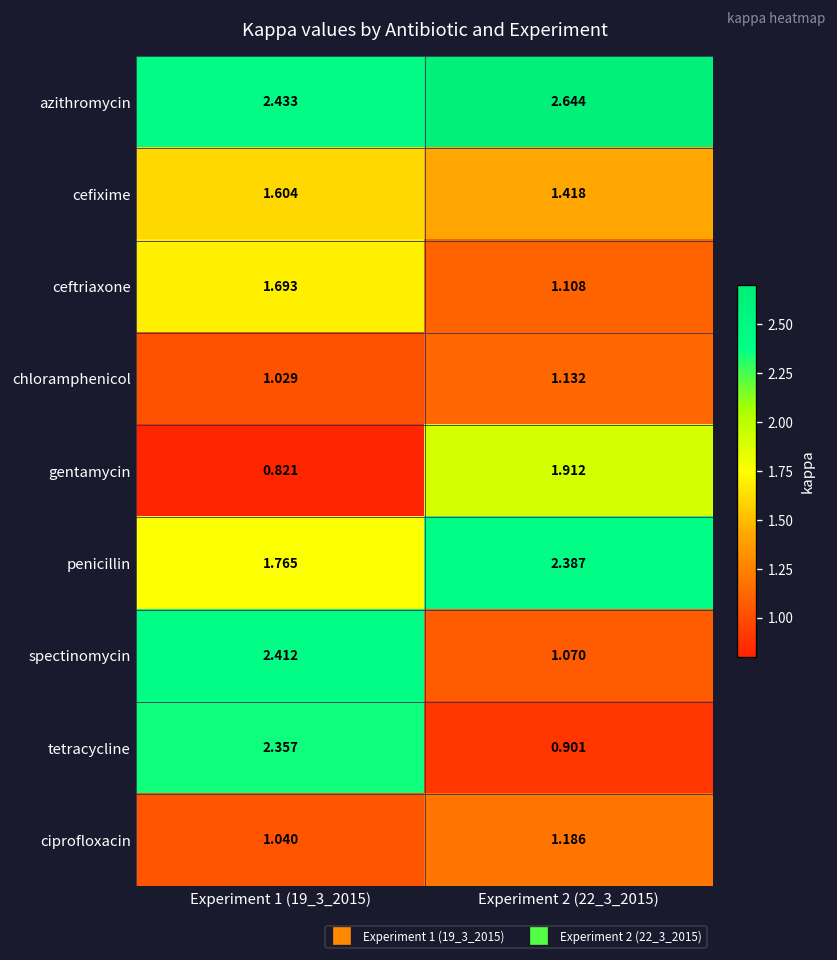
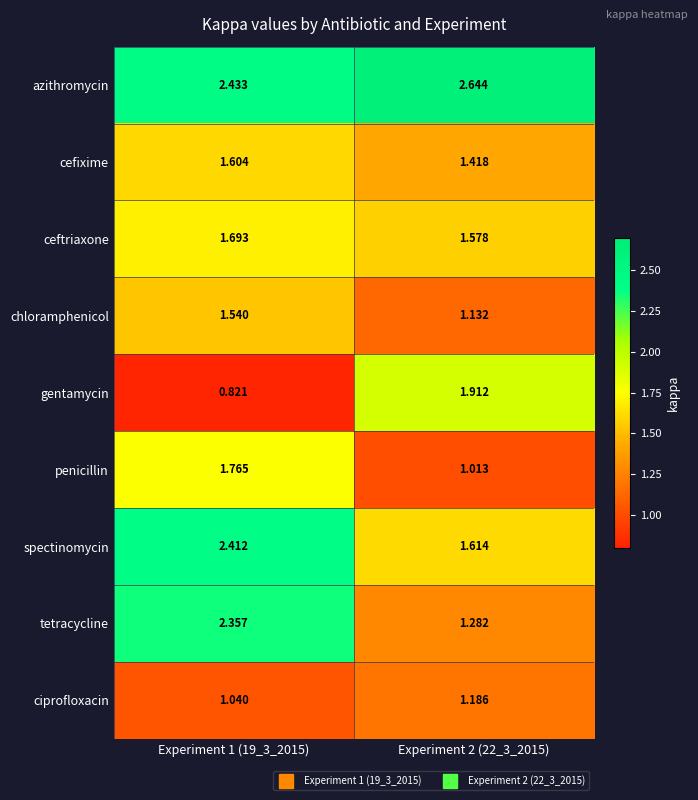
ceftriaxone, Experiment 2 (22_3_2015): 1.108 -> 1.578
chloramphenicol, Experiment 1 (19_3_2015): 1.029 -> 1.540
penicillin, Experiment 2 (22_3_2015): 2.387 -> 1.013
spectinomycin, Experiment 2 (22_3_2015): 1.070 -> 1.614
tetracycline, Experiment 2 (22_3_2015): 0.901 -> 1.282
